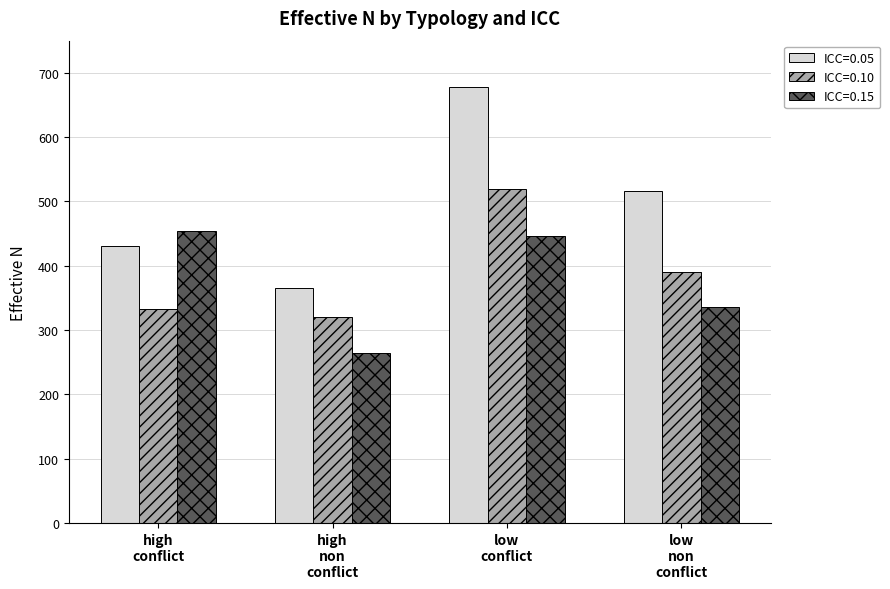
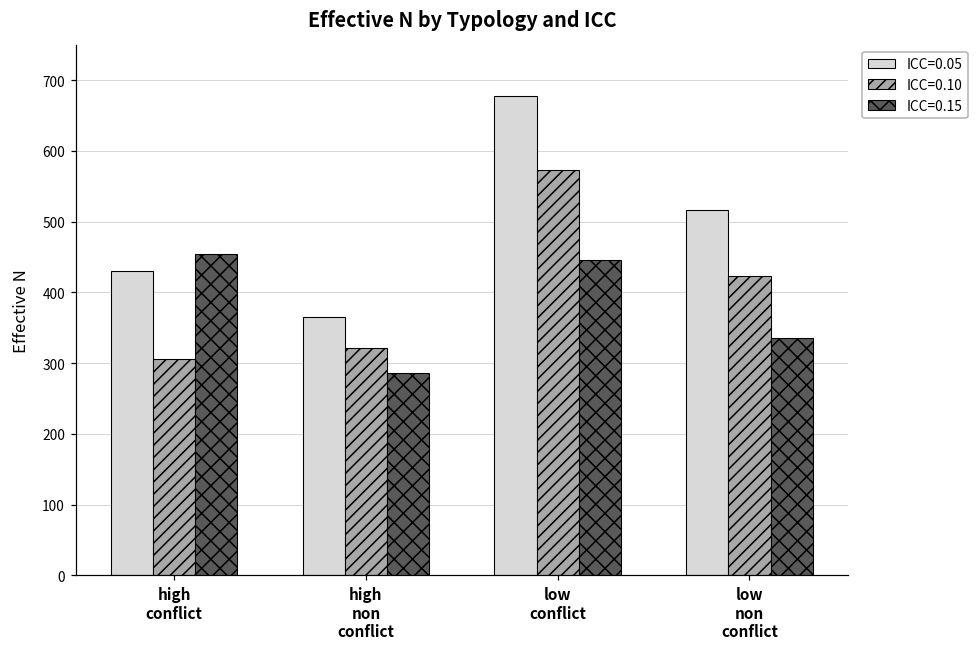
ICC=0.10, high conflict: 330 -> 310
ICC=0.15, high non conflict: 260 -> 290
ICC=0.10, low conflict: 520 -> 570
ICC=0.10, low non conflict: 390 -> 420
